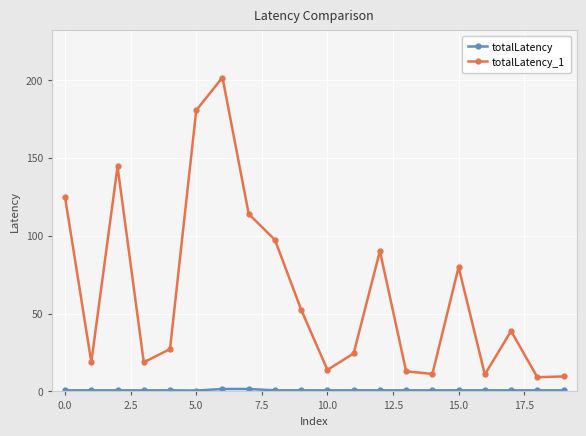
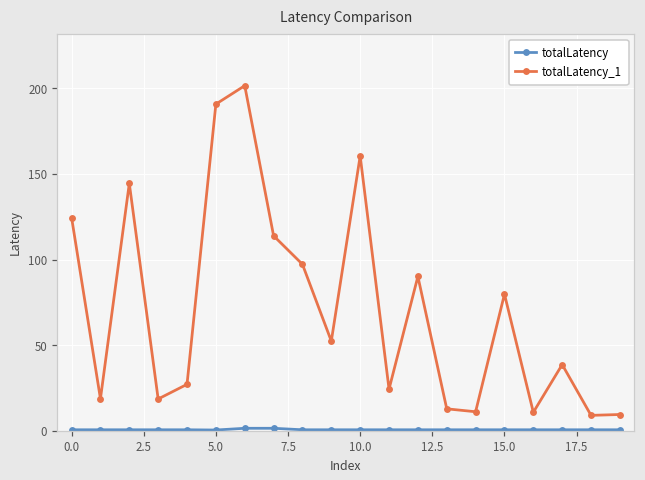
totalLatency_1, 5.0: 181 -> 191
totalLatency_1, 10.0: 14 -> 161
